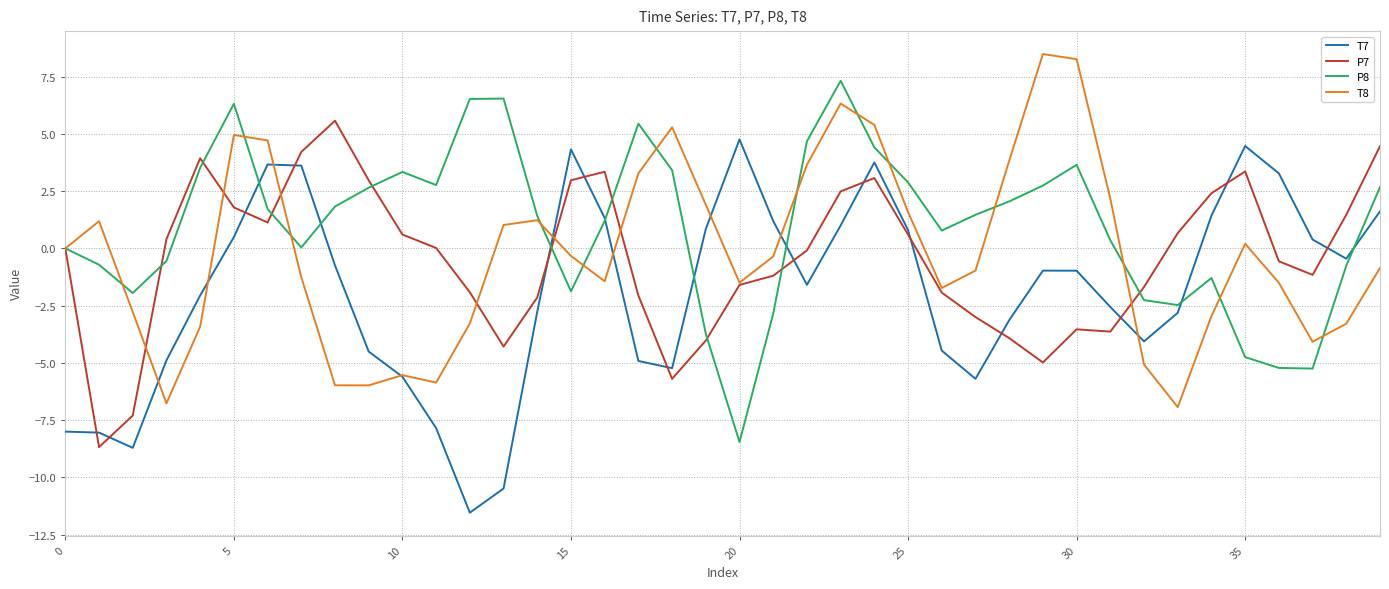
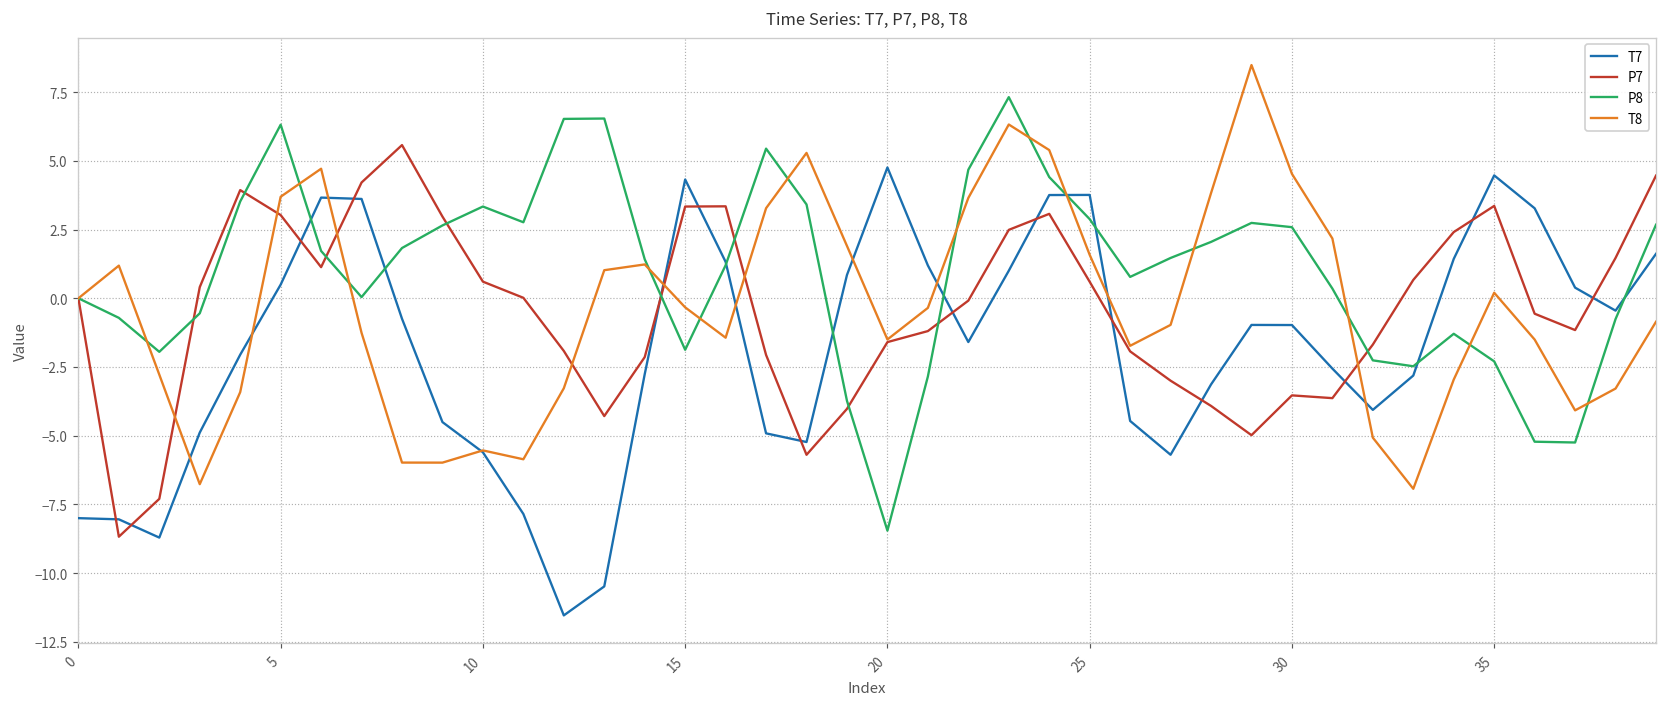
P7, 5: 1.8 -> 3.0
T8, 5: 5.0 -> 3.7
P7, 15: 3.0 -> 3.3
T7, 25: 0.8 -> 3.8
P8, 30: 3.6 -> 2.6
T8, 30: 8.3 -> 4.5
P8, 35: -4.7 -> -2.3
